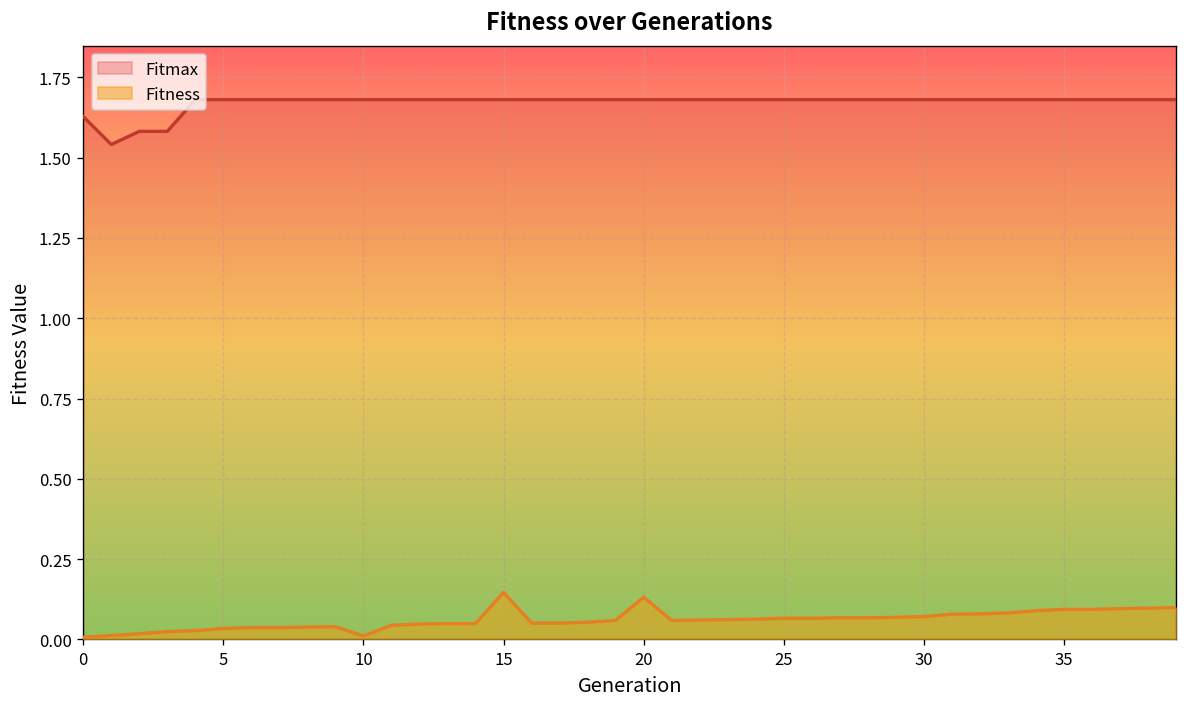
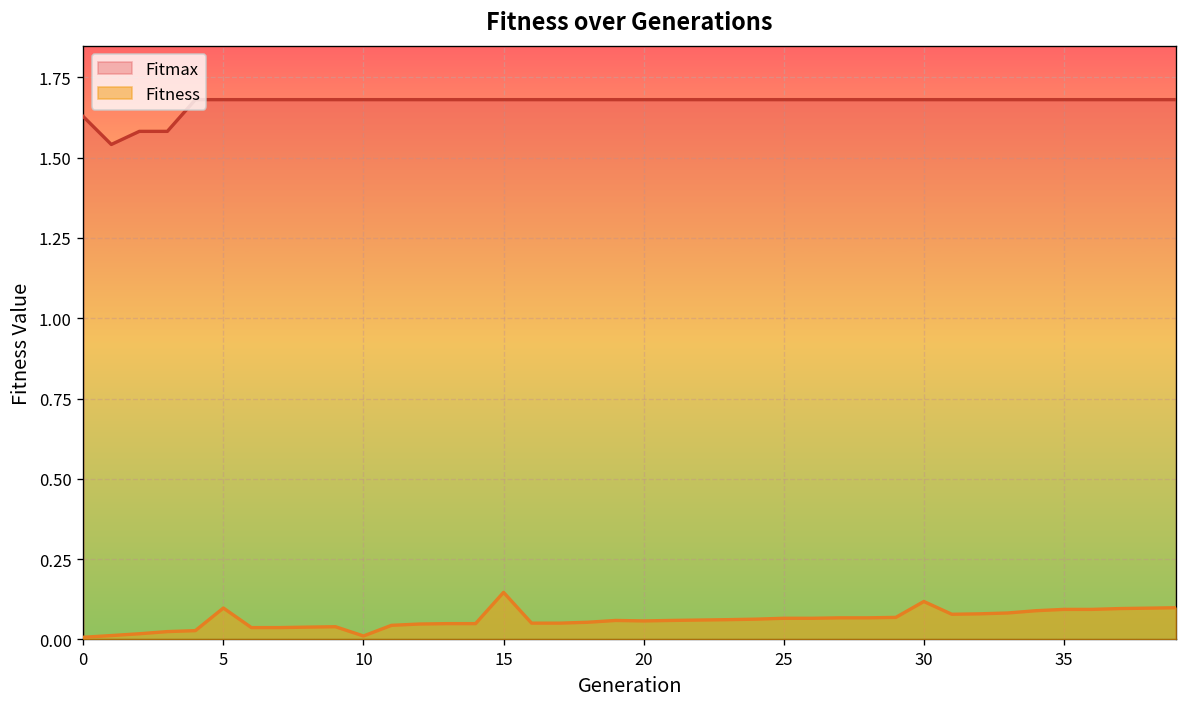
Fitness, 5: 0.03 -> 0.10
Fitness, 20: 0.13 -> 0.06
Fitness, 30: 0.07 -> 0.12
